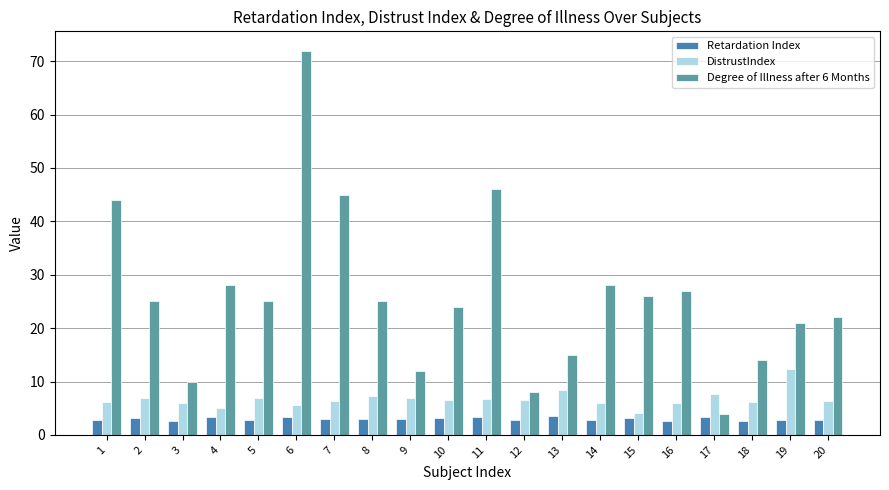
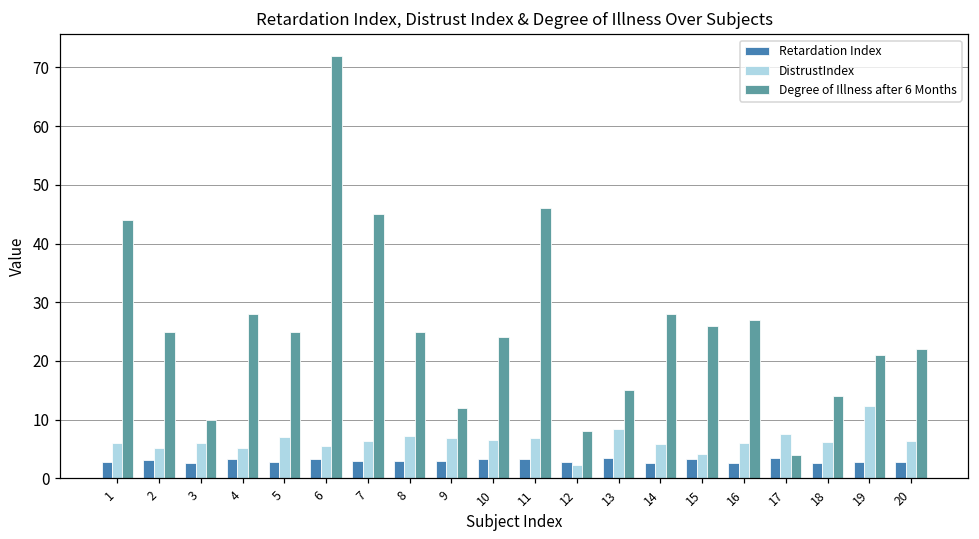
DistrustIndex, 2: 7 -> 5
DistrustIndex, 12: 7 -> 2
